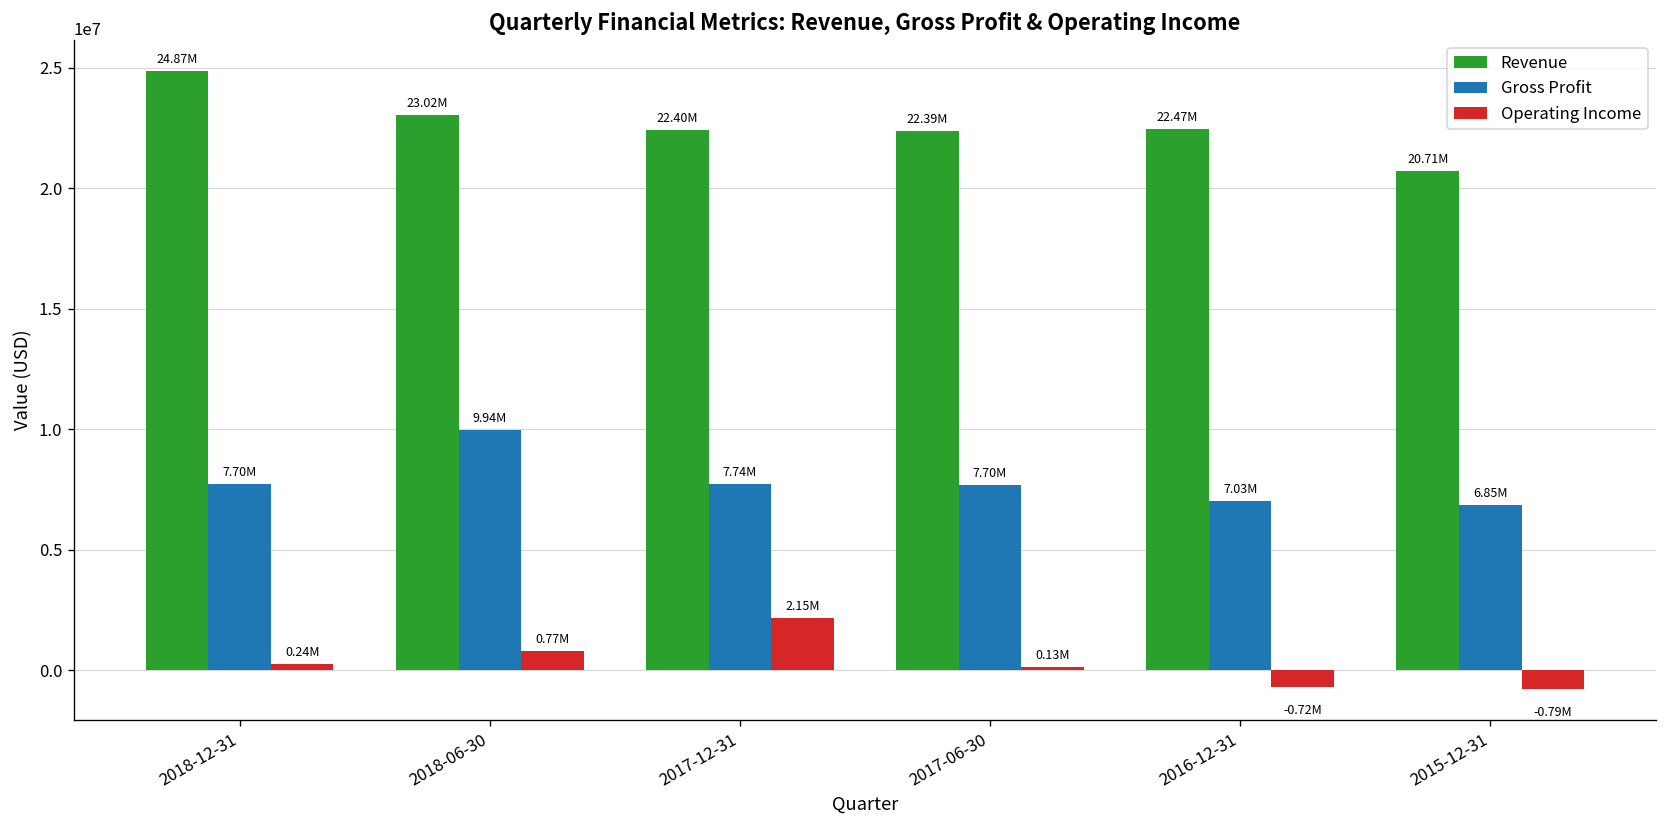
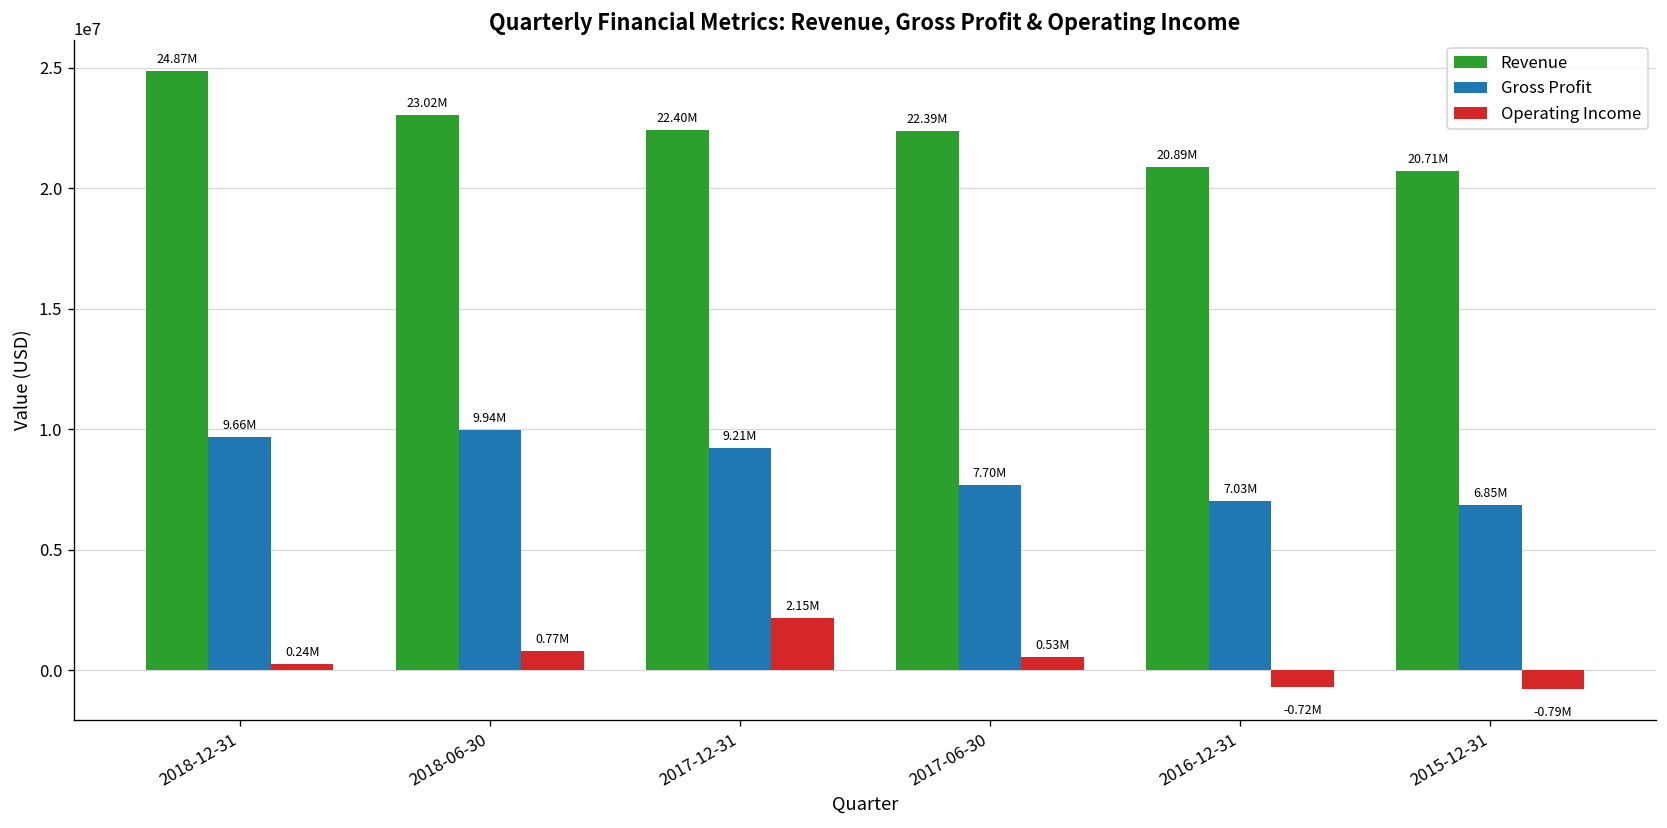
Gross Profit, 2018-12-31: 7.70M -> 9.66M
Gross Profit, 2017-12-31: 7.74M -> 9.21M
Operating Income, 2017-06-30: 0.13M -> 0.53M
Revenue, 2016-12-31: 22.47M -> 20.89M
